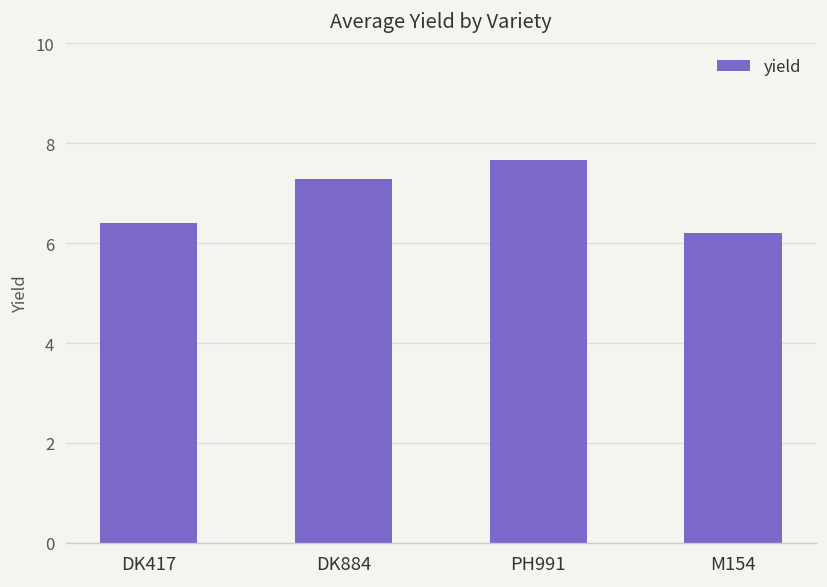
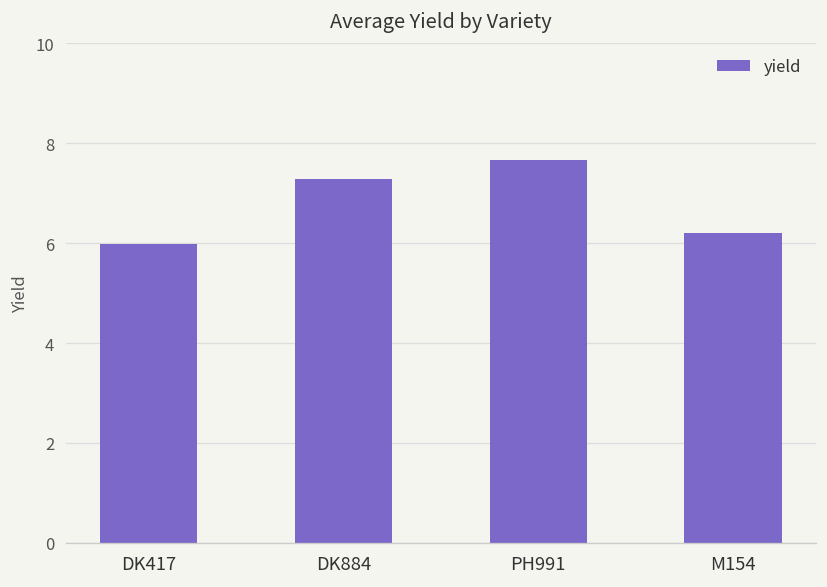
DK417: 6.4 -> 6.0
